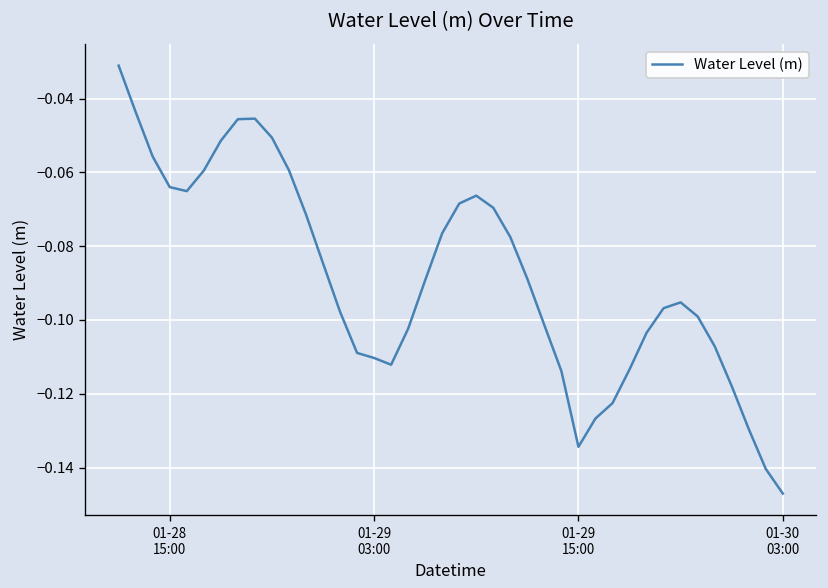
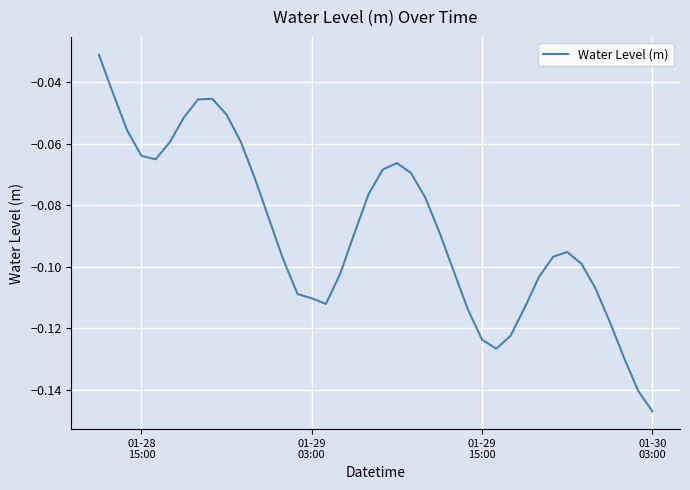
01-29 15:00: -0.134 -> -0.124
